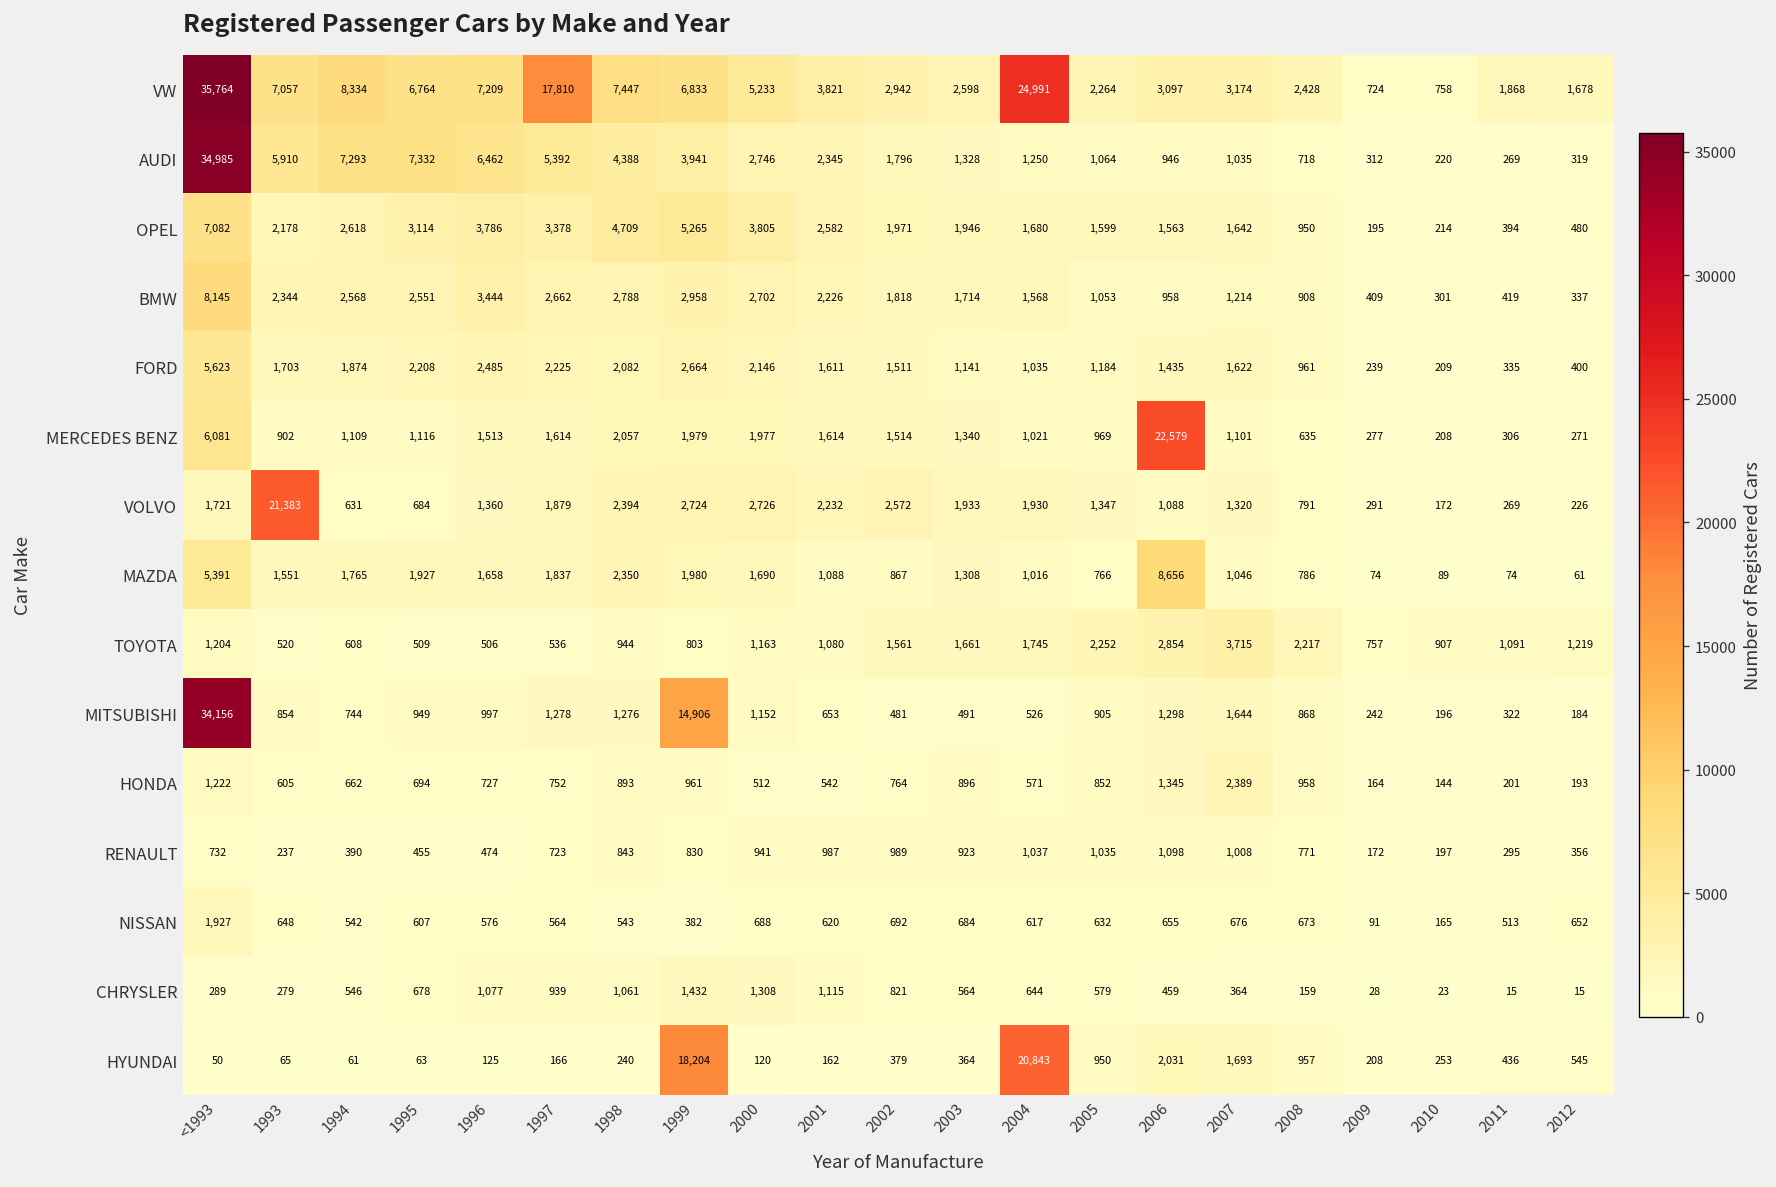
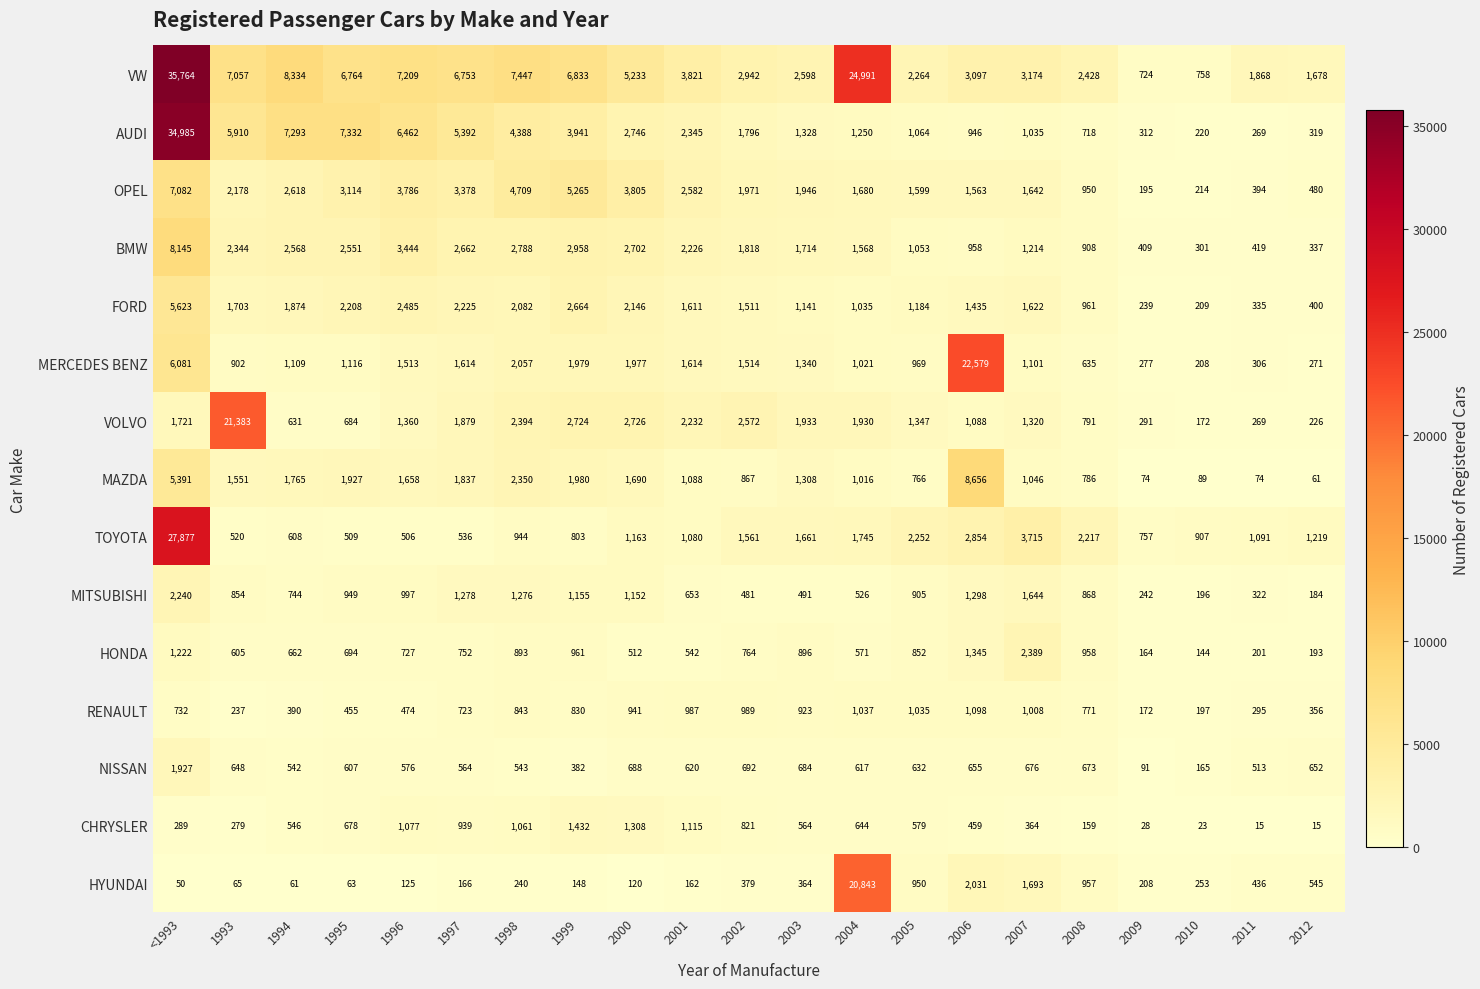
VW, 1997: 17,810 -> 6,753
TOYOTA, <1993: 1,204 -> 27,877
MITSUBISHI, <1993: 34,156 -> 2,240
MITSUBISHI, 1999: 14,906 -> 1,155
HYUNDAI, 1999: 18,204 -> 148
